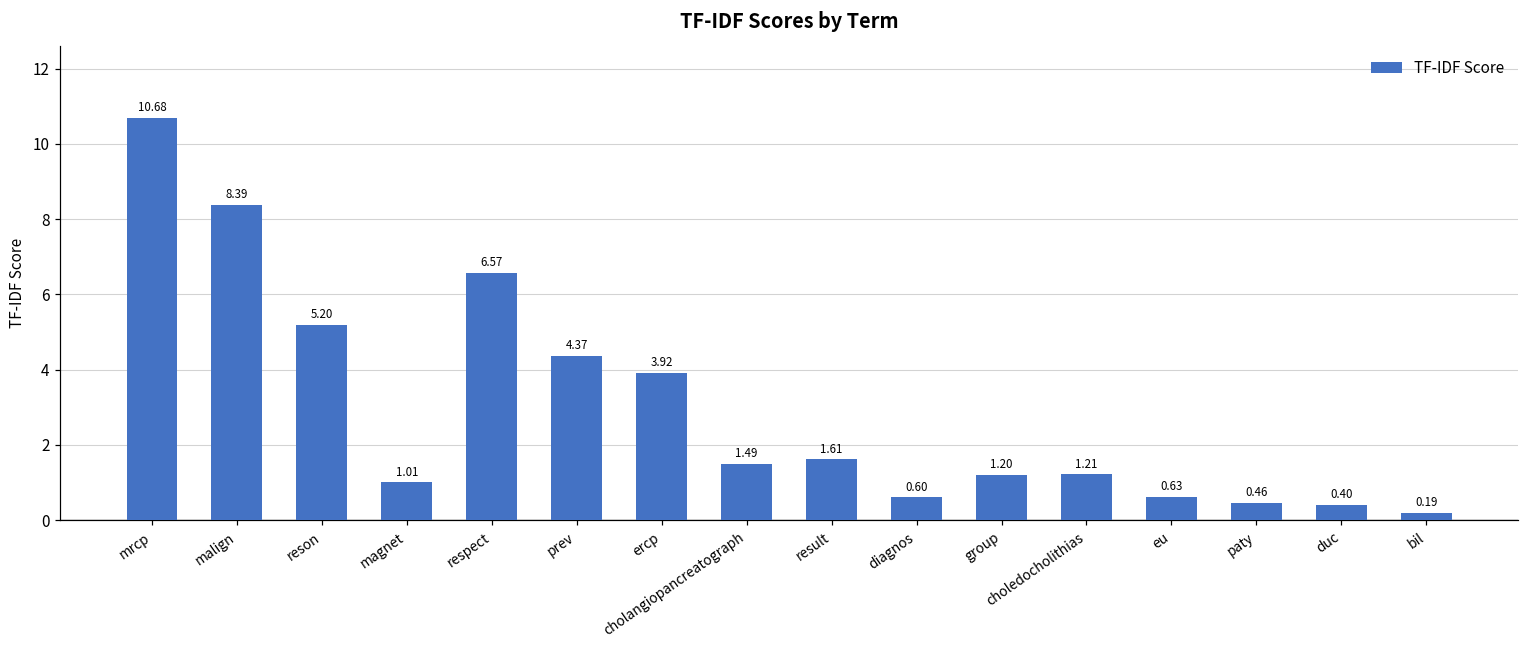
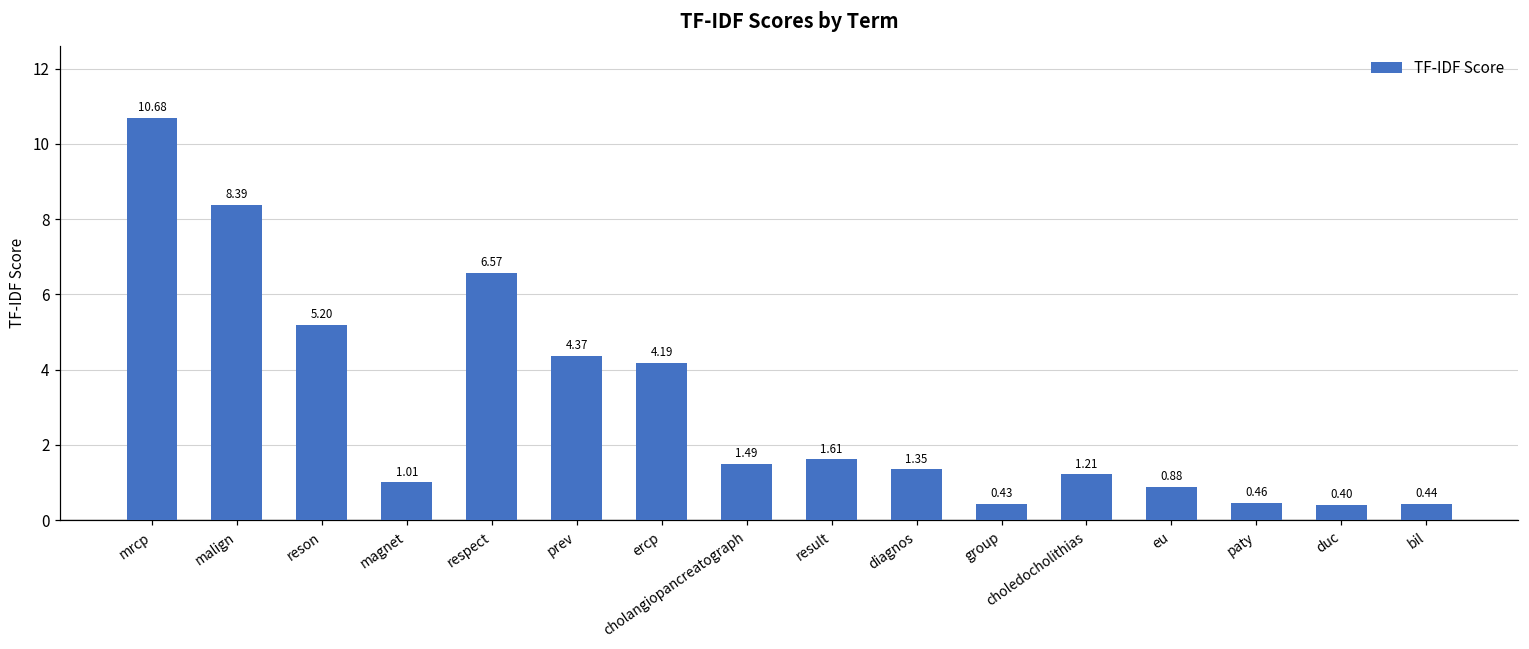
ercp: 3.92 -> 4.19
diagnos: 0.60 -> 1.35
group: 1.20 -> 0.43
eu: 0.63 -> 0.88
bil: 0.19 -> 0.44
